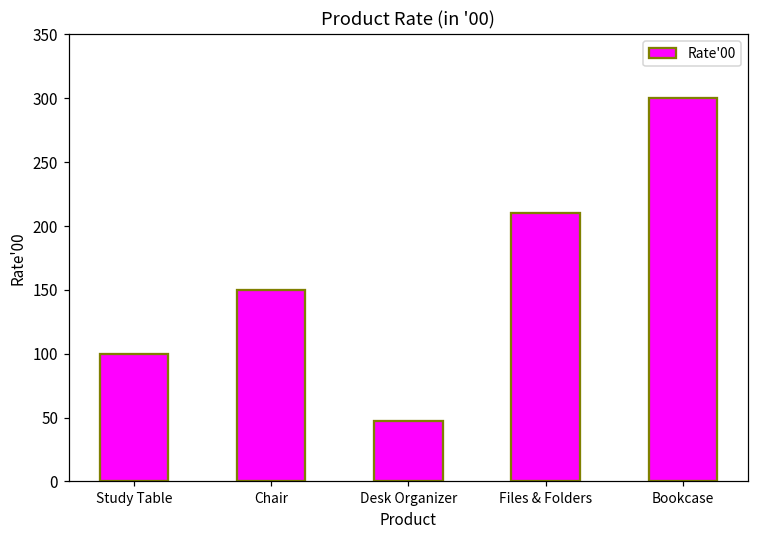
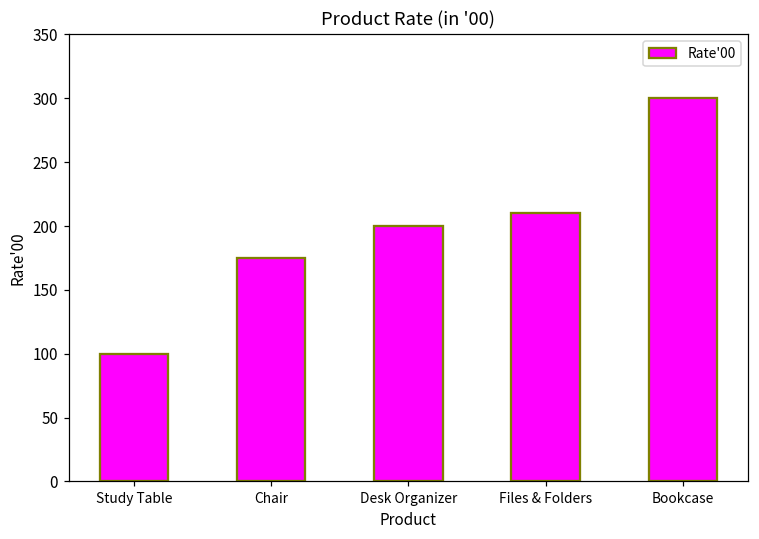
Chair: 150 -> 175
Desk Organizer: 47 -> 200
